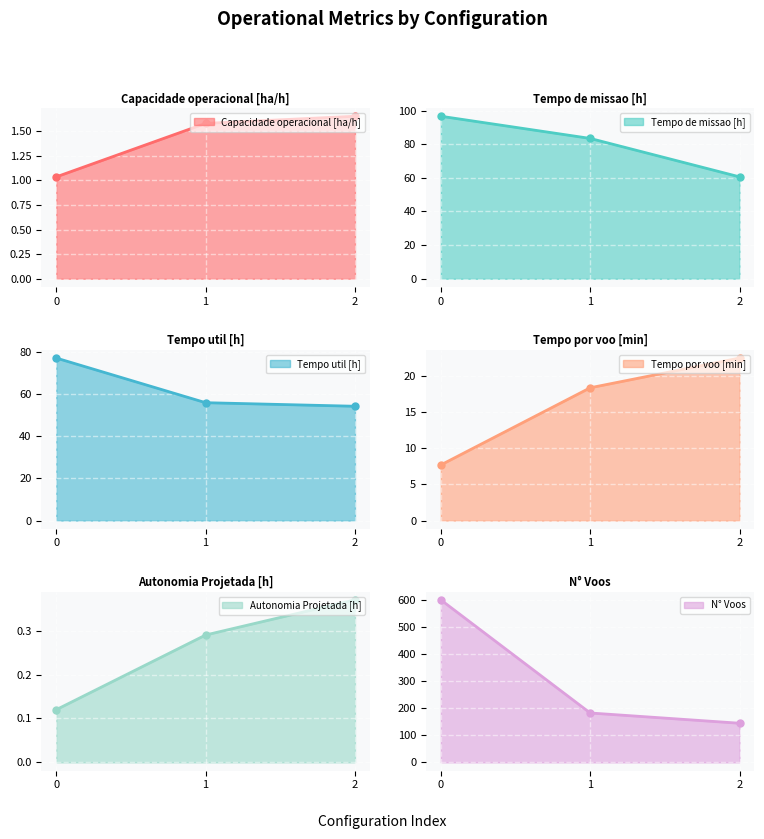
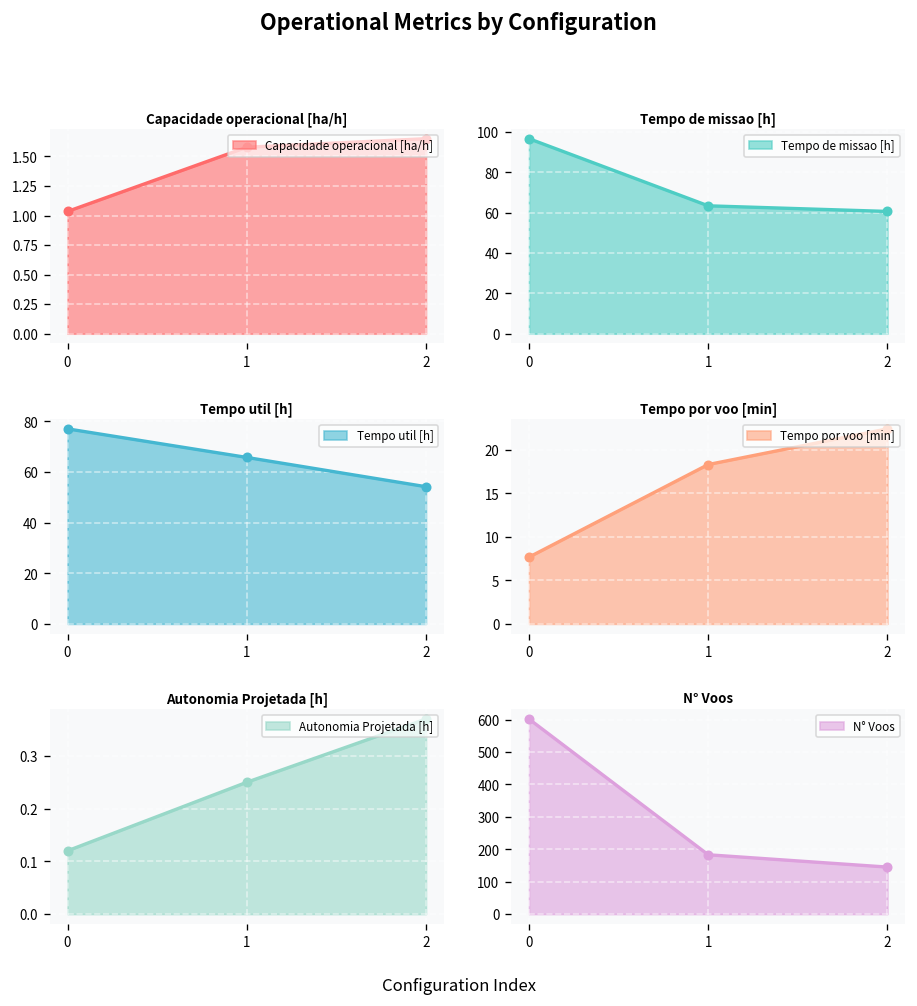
Tempo de missao [h], 1: 83 -> 63
Tempo util [h], 1: 56 -> 66
Autonomia Projetada [h], 1: 0.29 -> 0.25
